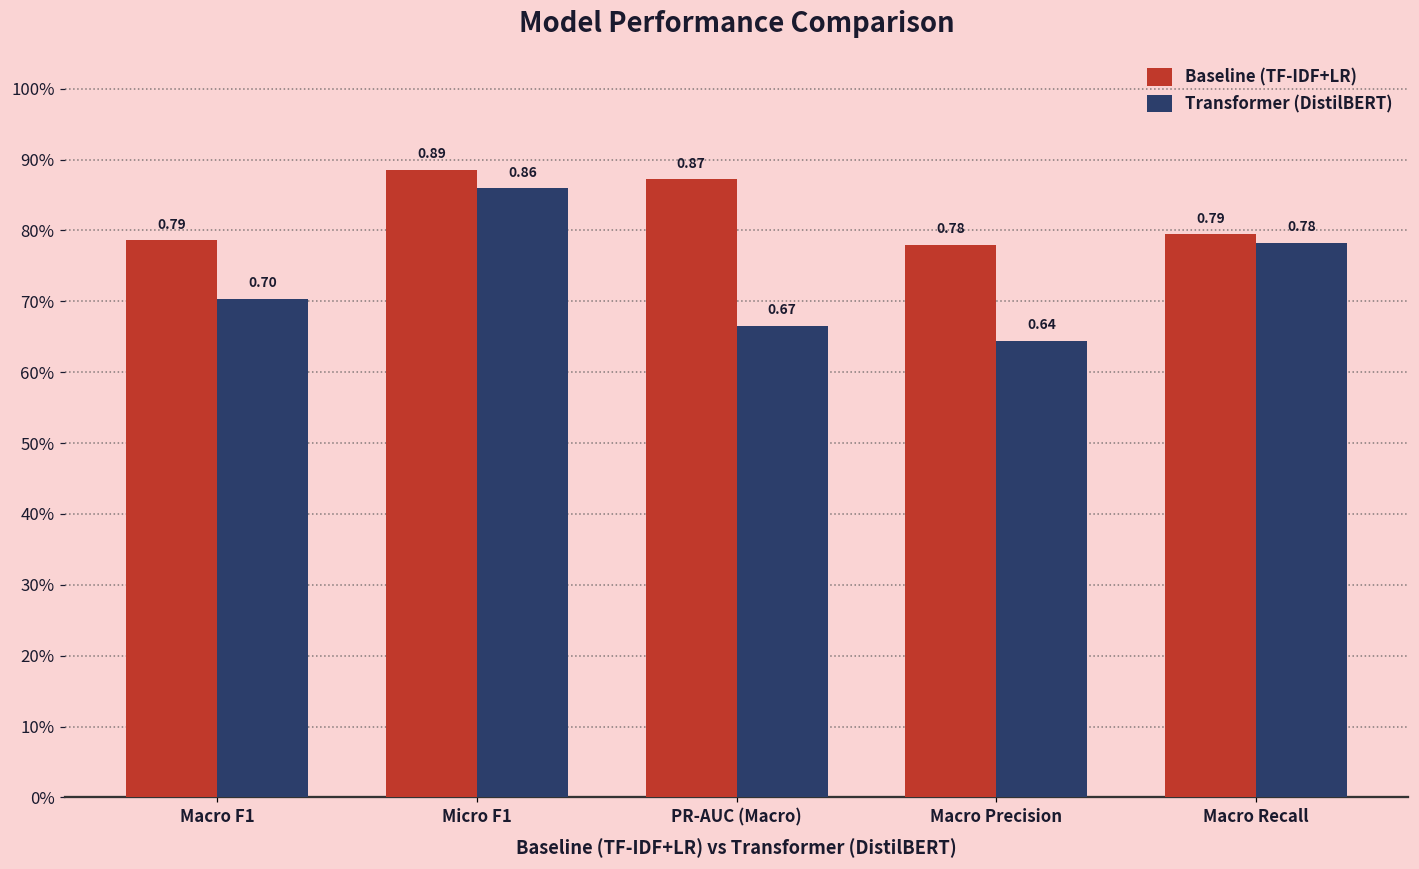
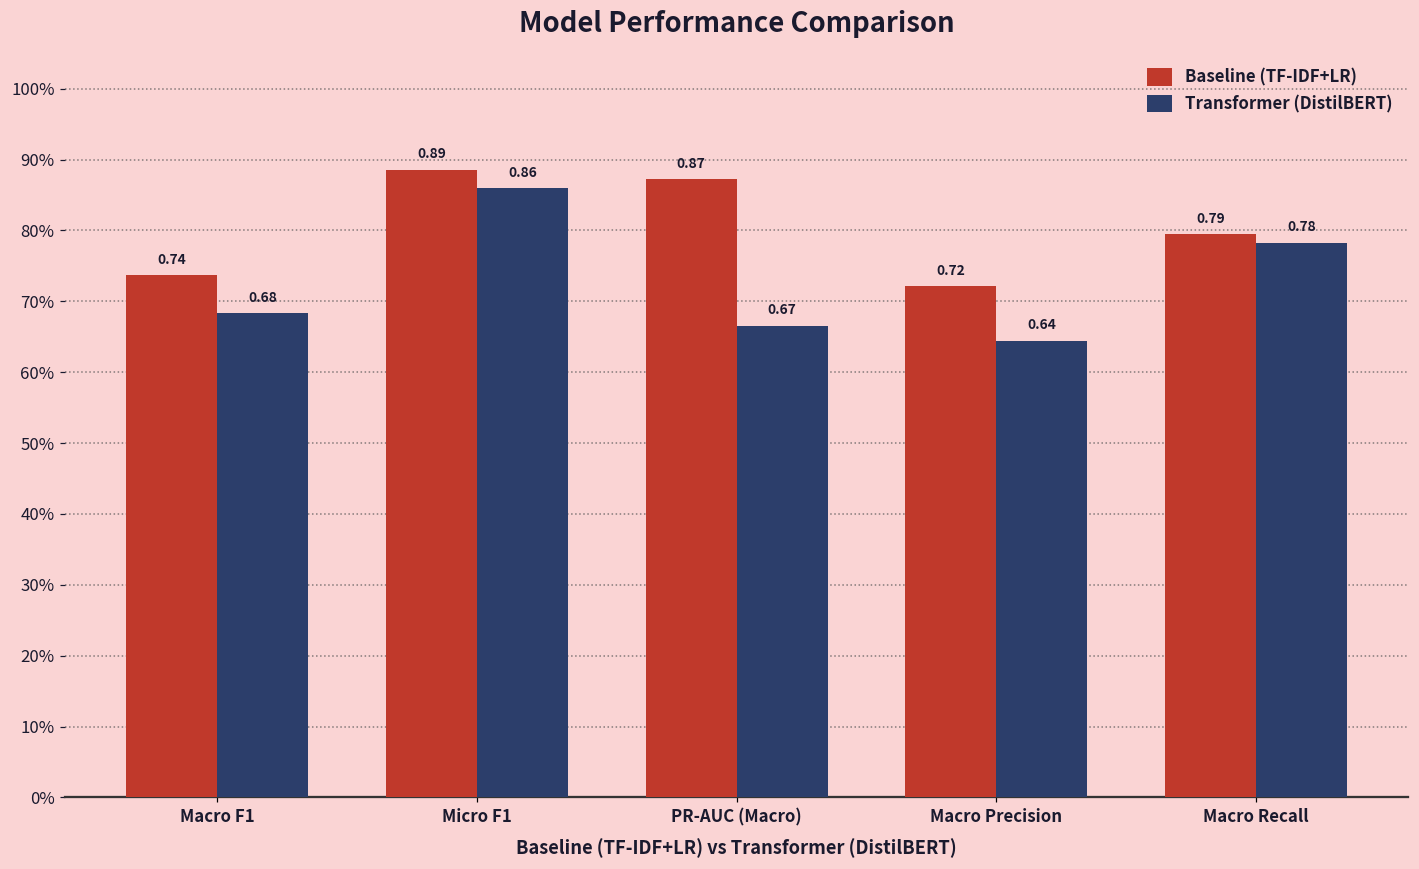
Baseline (TF-IDF+LR), Macro F1: 0.79 -> 0.74
Transformer (DistilBERT), Macro F1: 0.70 -> 0.68
Baseline (TF-IDF+LR), Macro Precision: 0.78 -> 0.72
